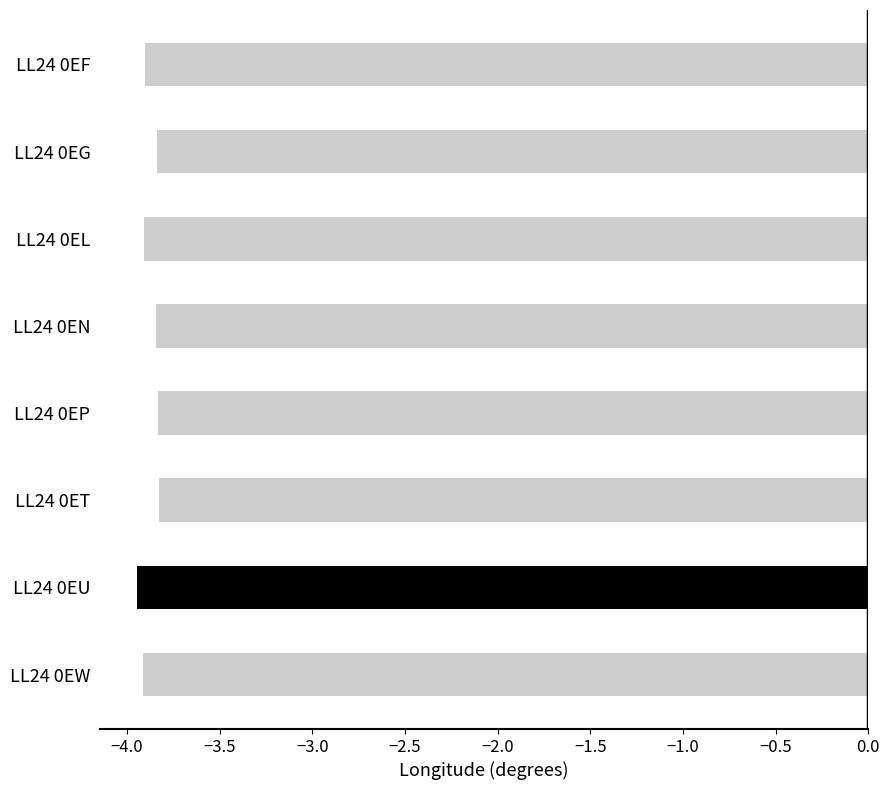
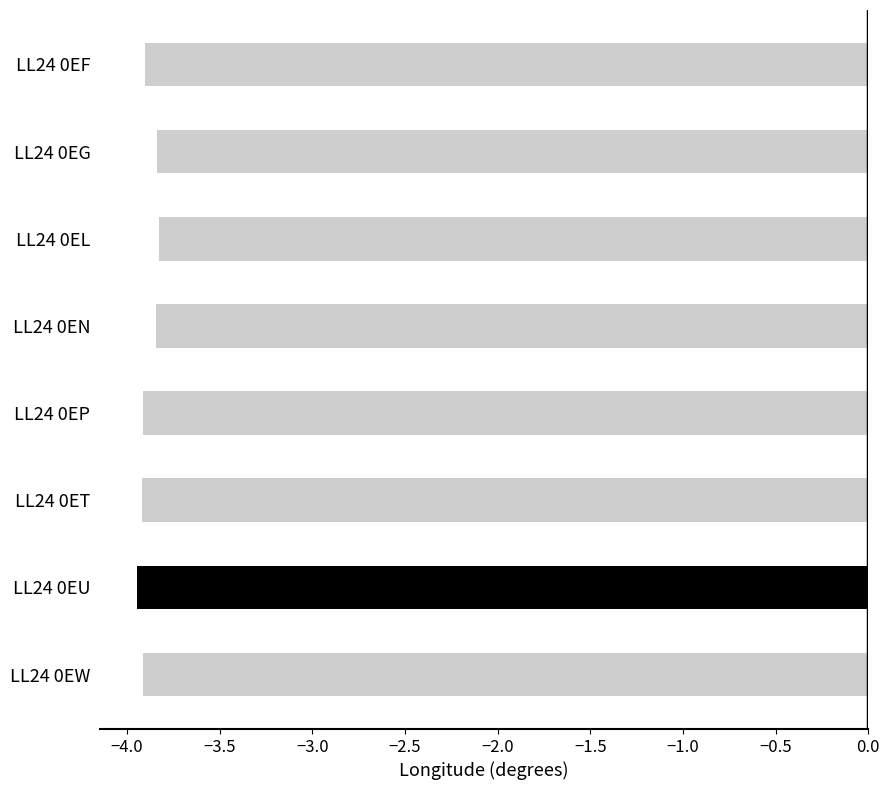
LL24 0EL: -3.91 -> -3.83
LL24 0EP: -3.83 -> -3.91
LL24 0ET: -3.83 -> -3.92
